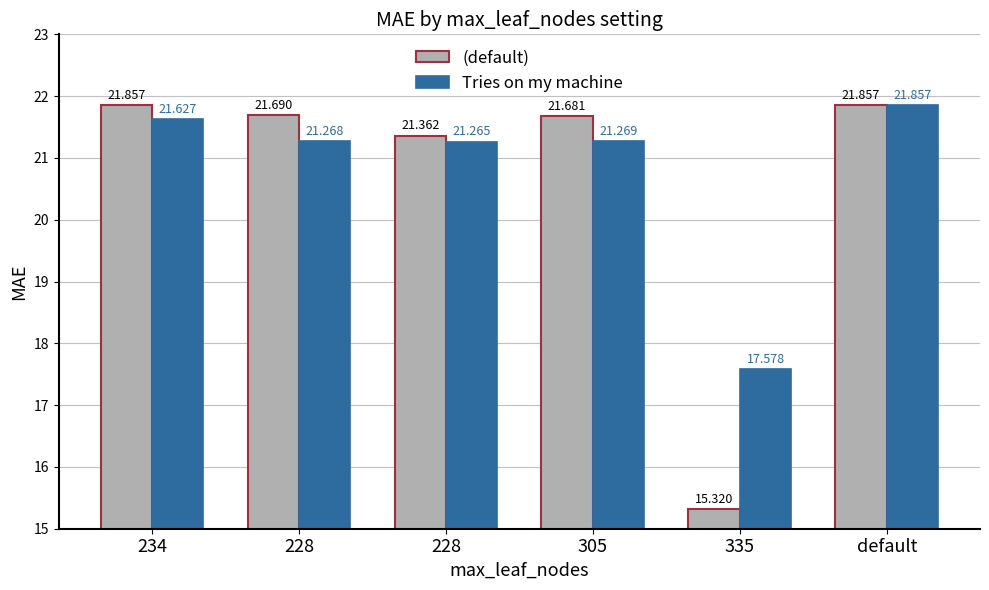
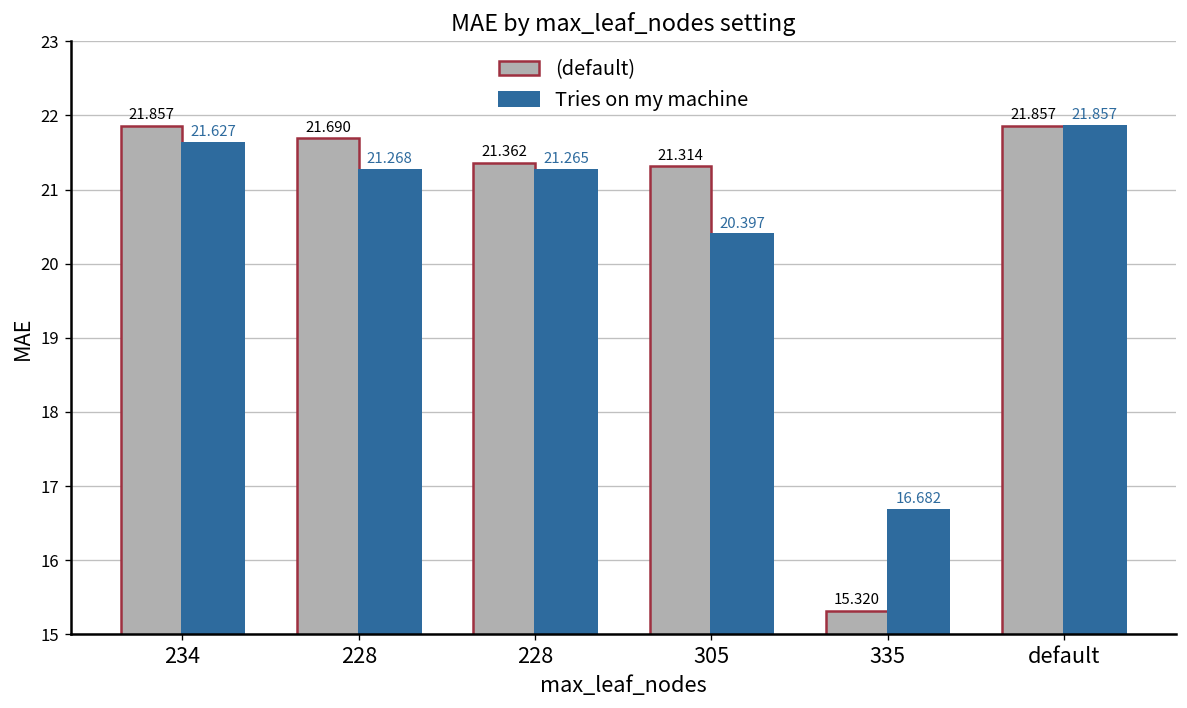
(default), 305: 21.681 -> 21.314
Tries on my machine, 305: 21.269 -> 20.397
Tries on my machine, 335: 17.578 -> 16.682
